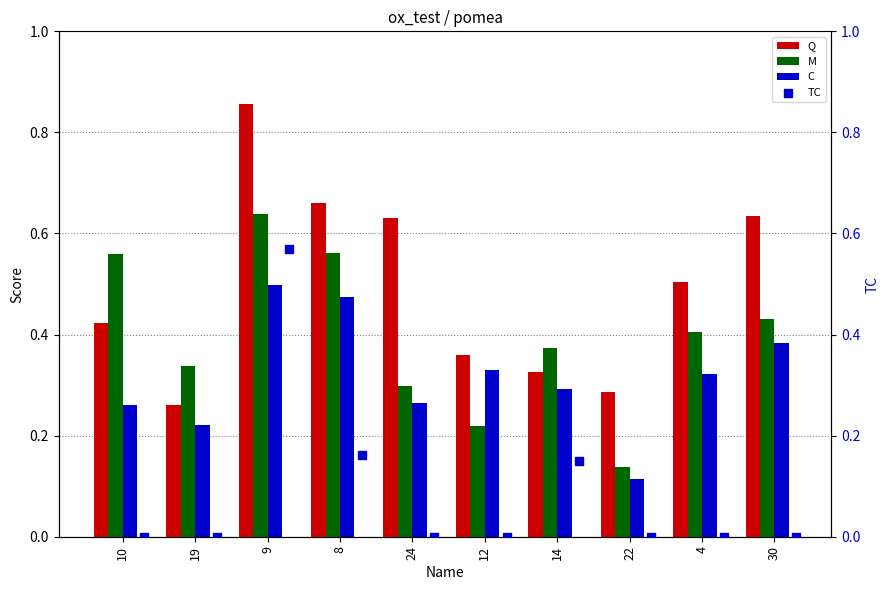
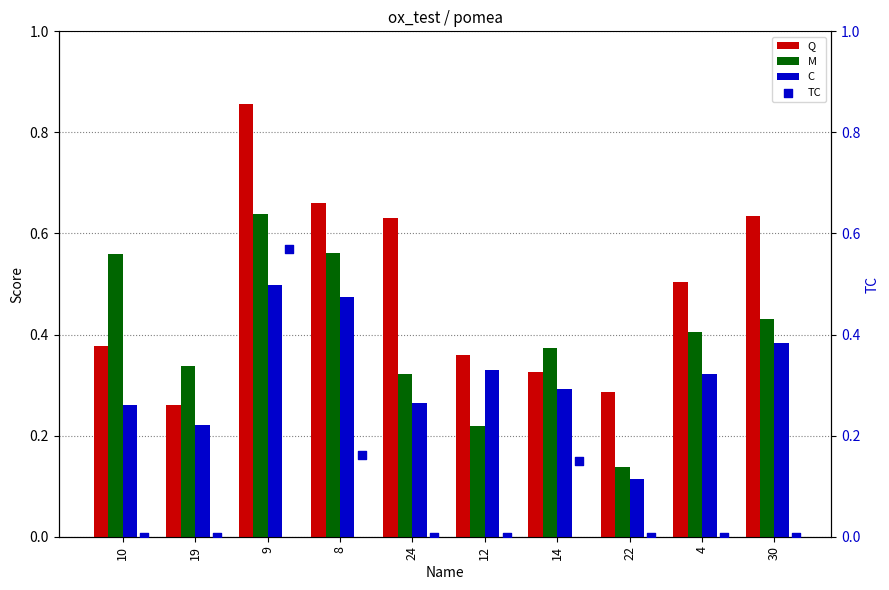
Q, 10: 0.42 -> 0.38
M, 24: 0.30 -> 0.32
